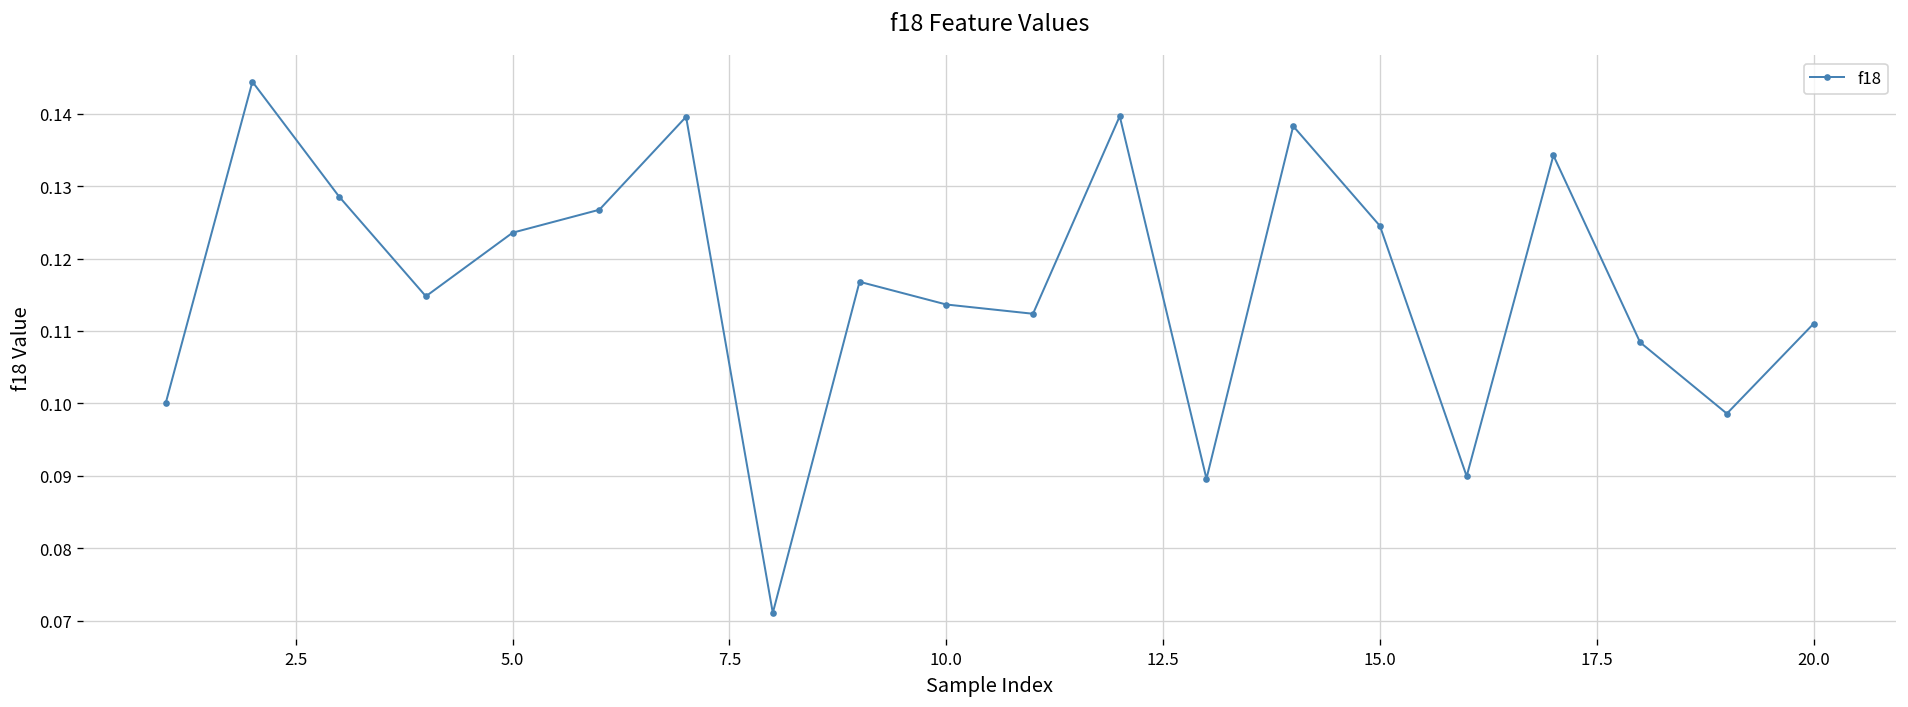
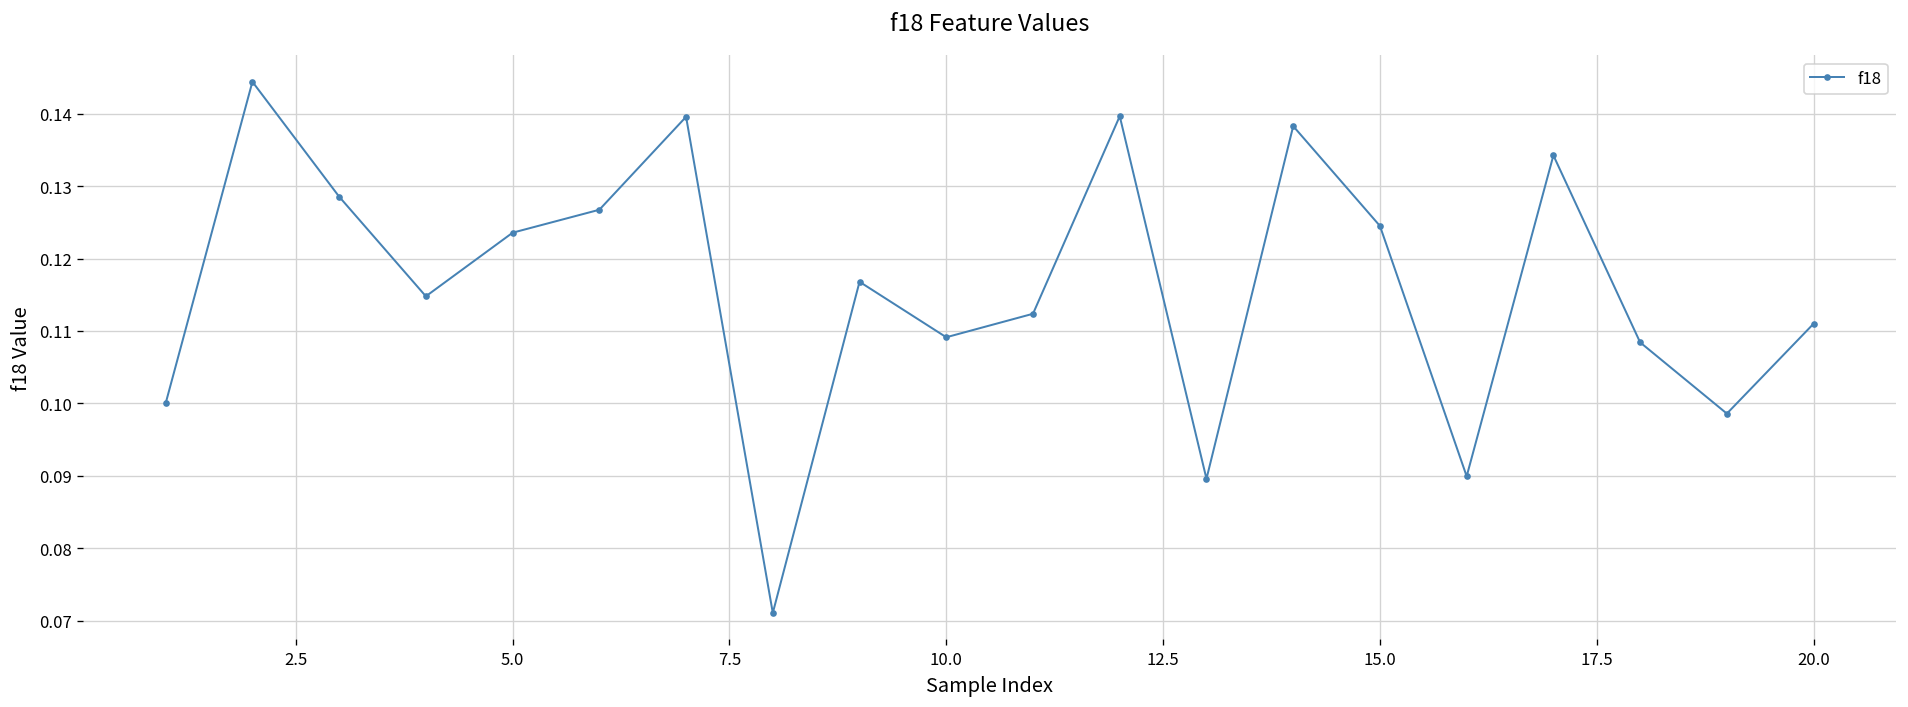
10.0: 0.114 -> 0.109
